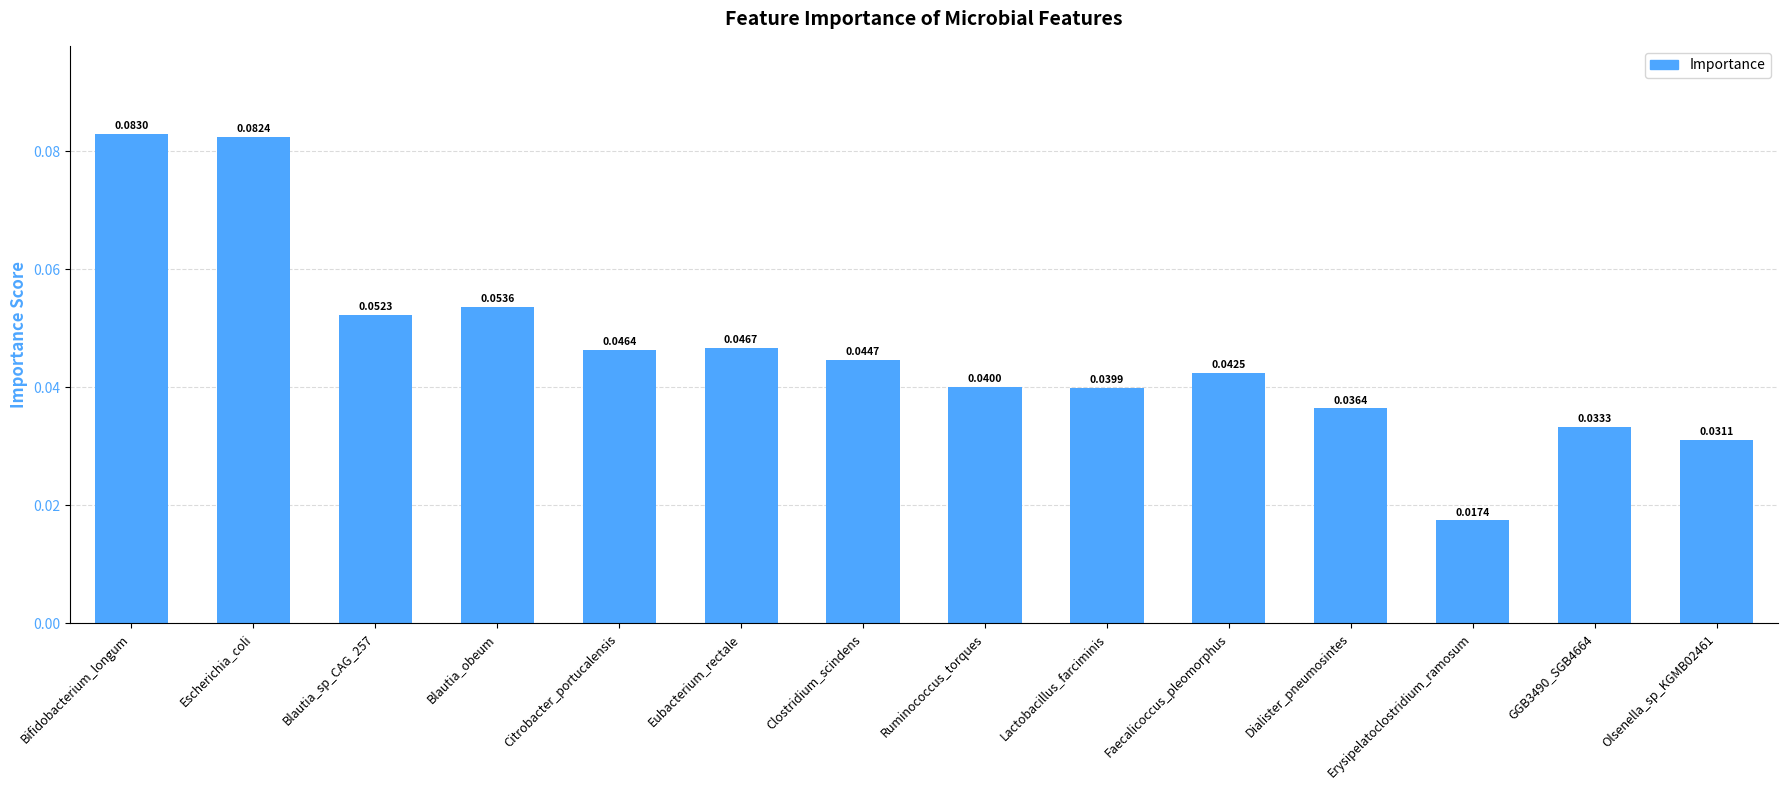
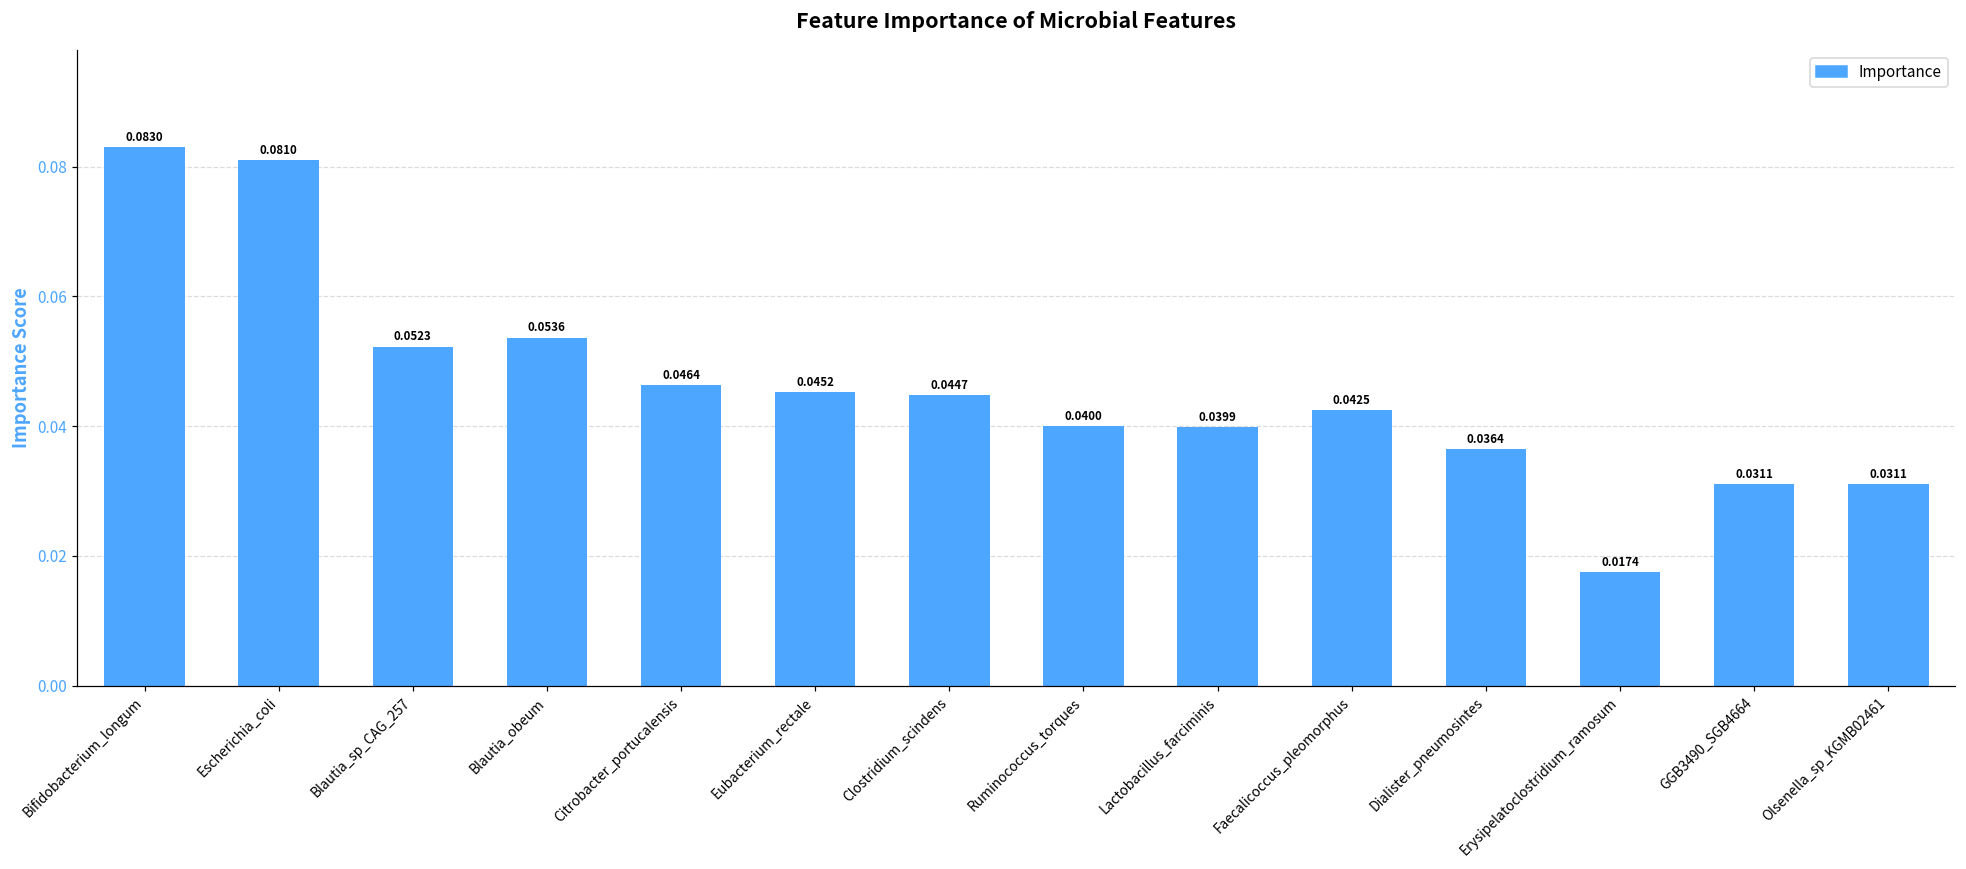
Escherichia_coli: 0.0824 -> 0.0810
Eubacterium_rectale: 0.0467 -> 0.0452
GGB3490_SGB4664: 0.0333 -> 0.0311
